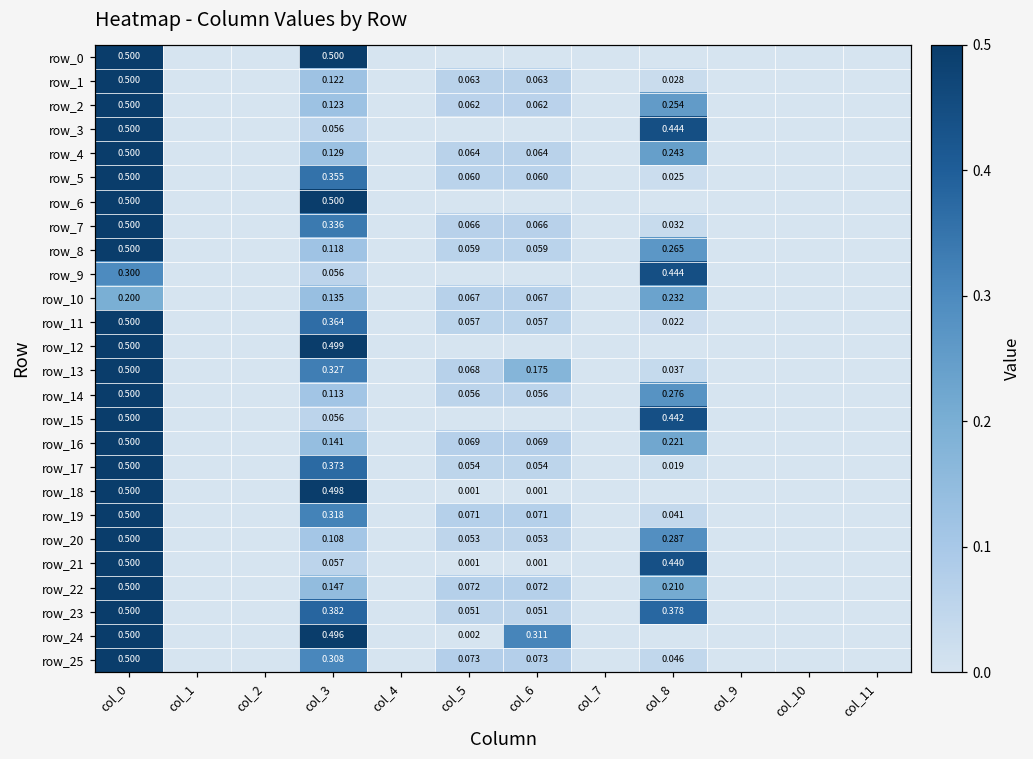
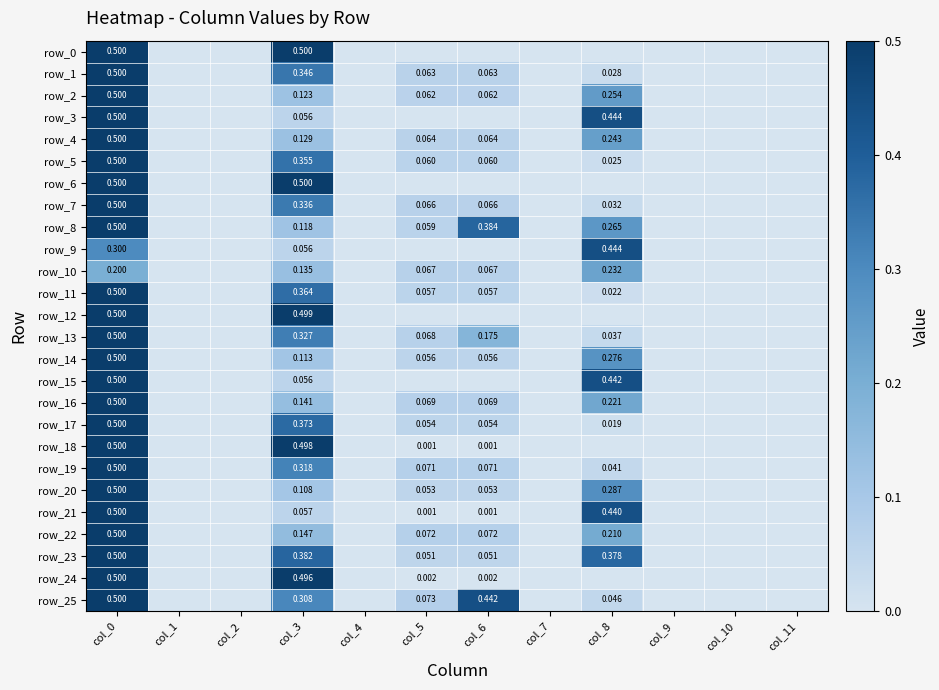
row_1, col_3: 0.122 -> 0.346
row_8, col_6: 0.059 -> 0.384
row_24, col_6: 0.311 -> 0.002
row_25, col_6: 0.073 -> 0.442
